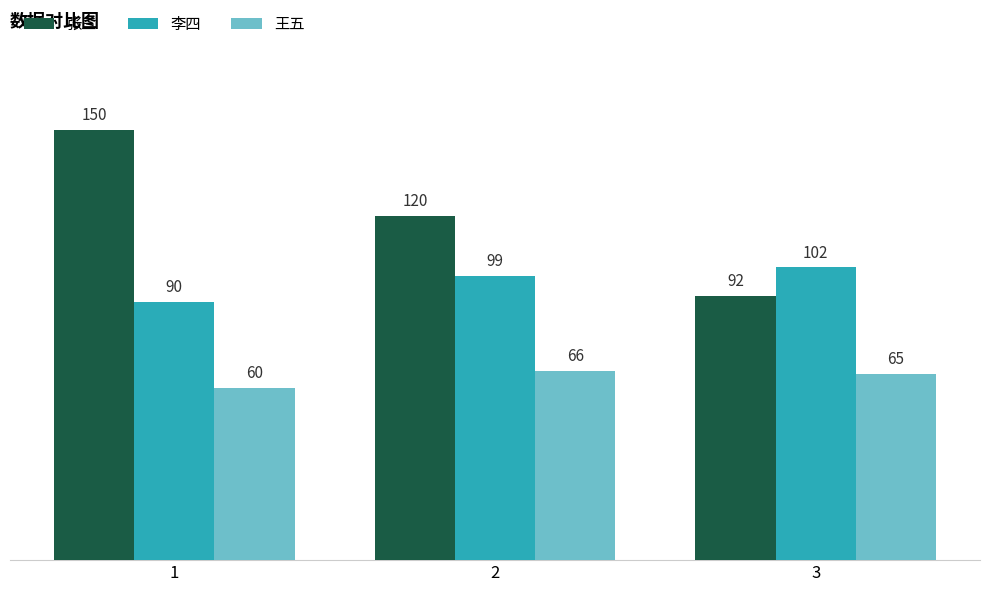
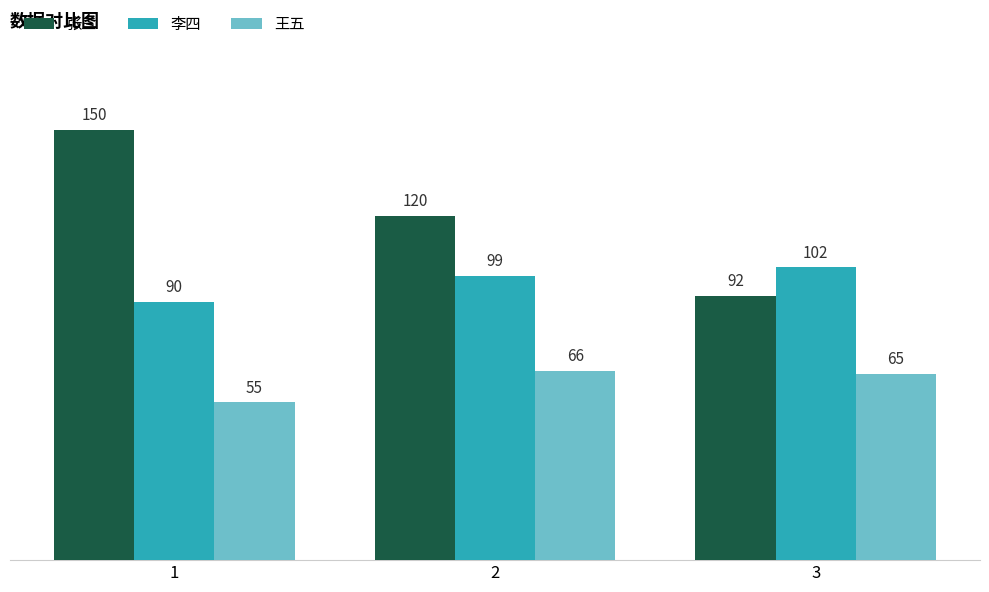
王五, 1: 60 -> 55
